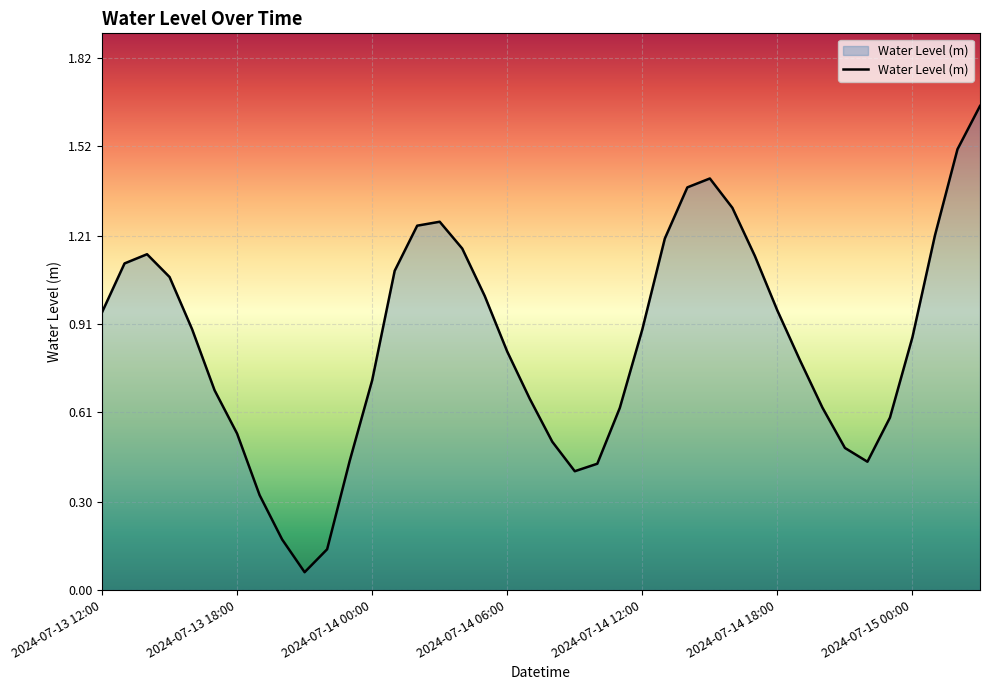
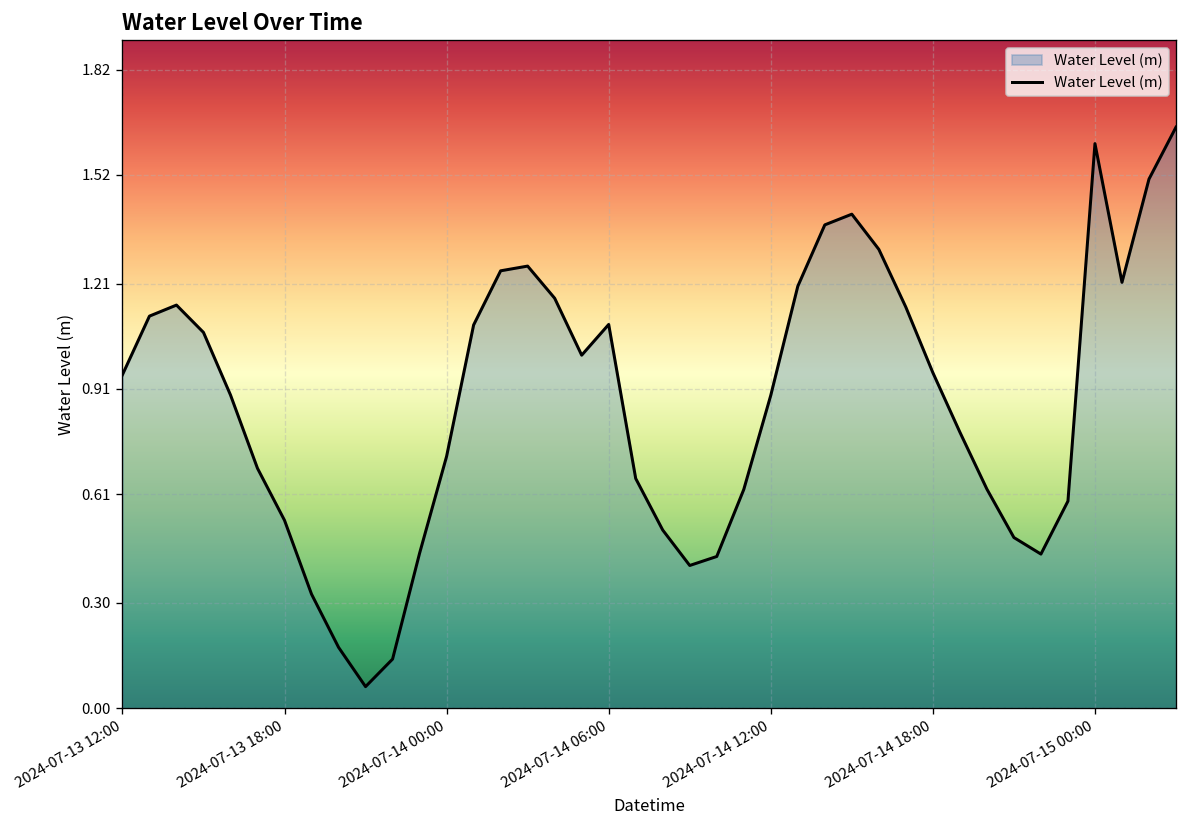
2024-07-14 06:00: 0.82 -> 1.09
2024-07-15 00:00: 0.87 -> 1.61
